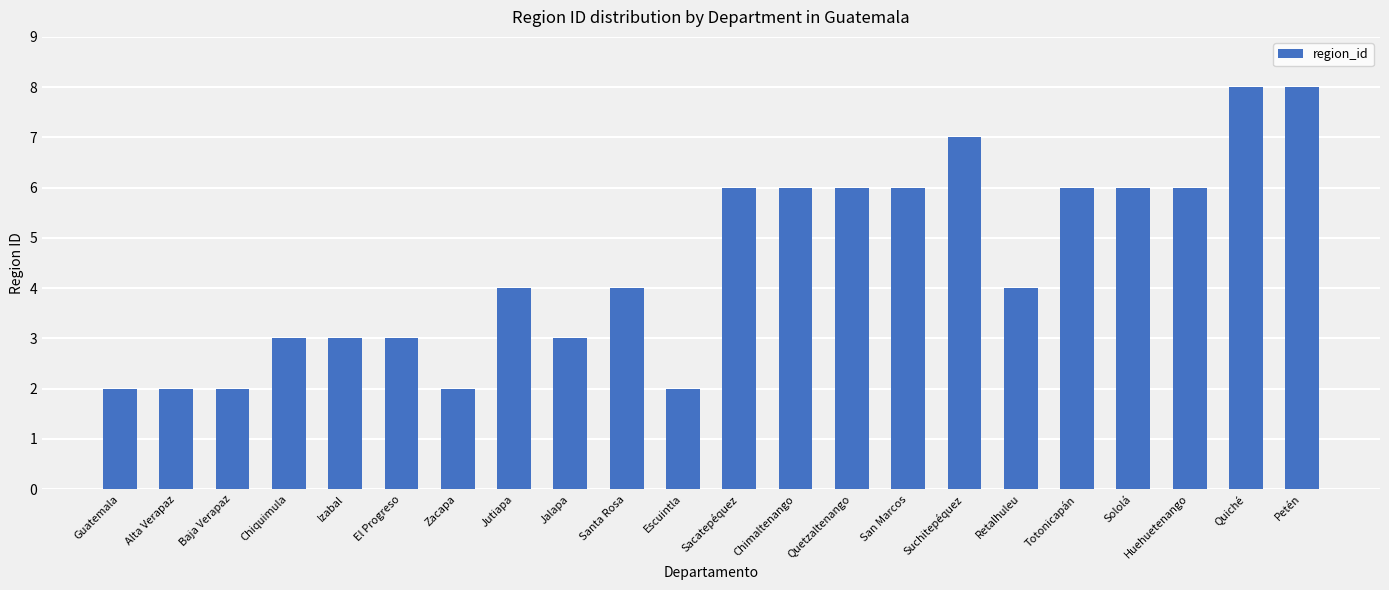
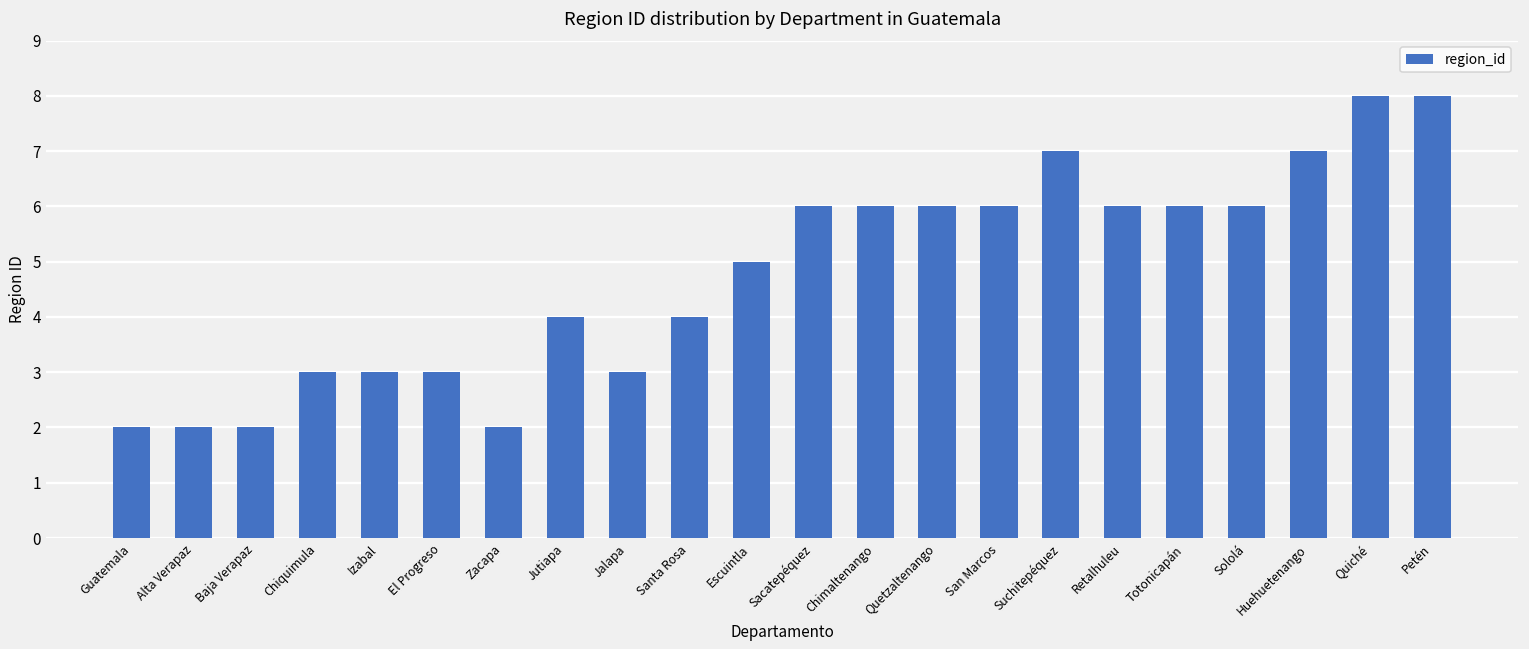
Escuintla: 2 -> 5
Retalhuleu: 4 -> 6
Huehuetenango: 6 -> 7
